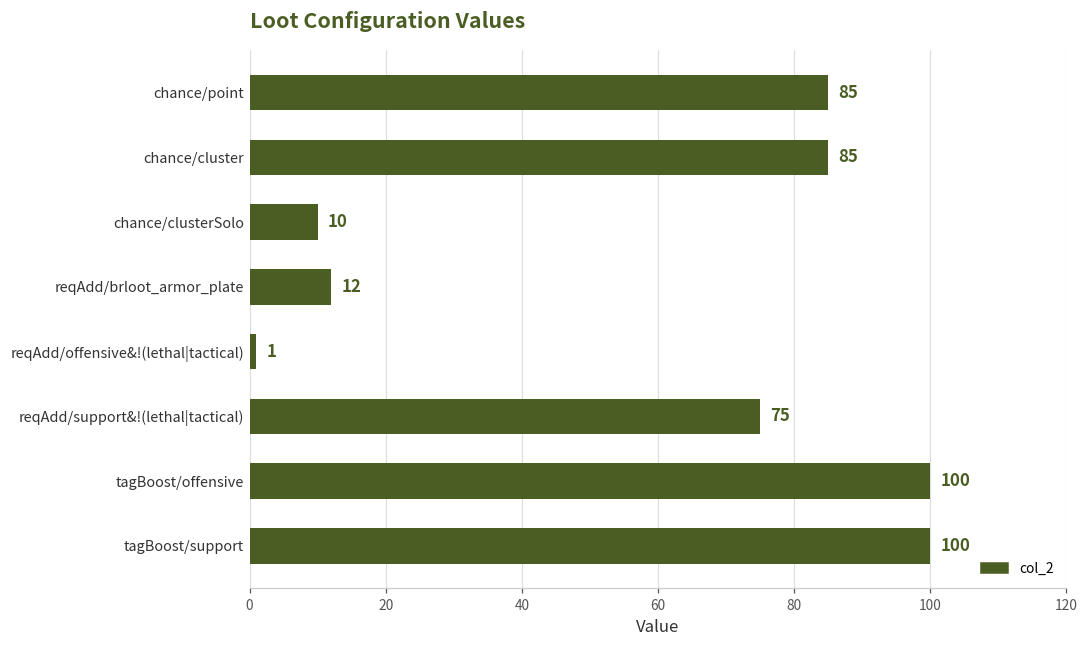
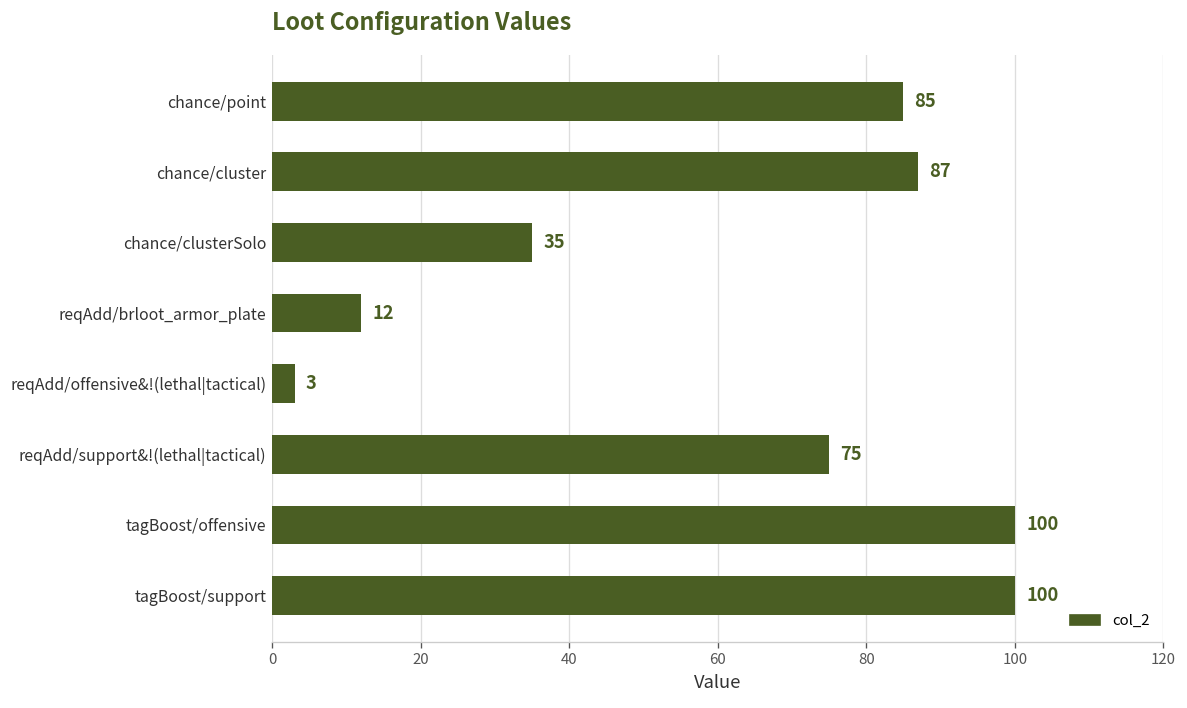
chance/cluster: 85 -> 87
chance/clusterSolo: 10 -> 35
reqAdd/offensive&!(lethal|tactical): 1 -> 3
